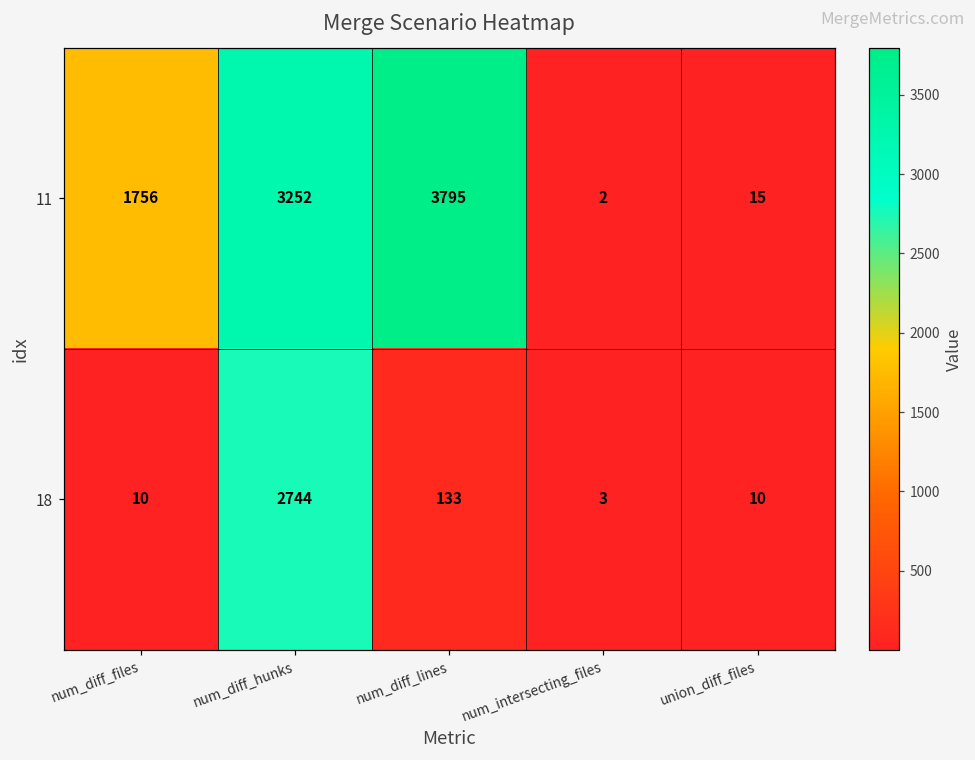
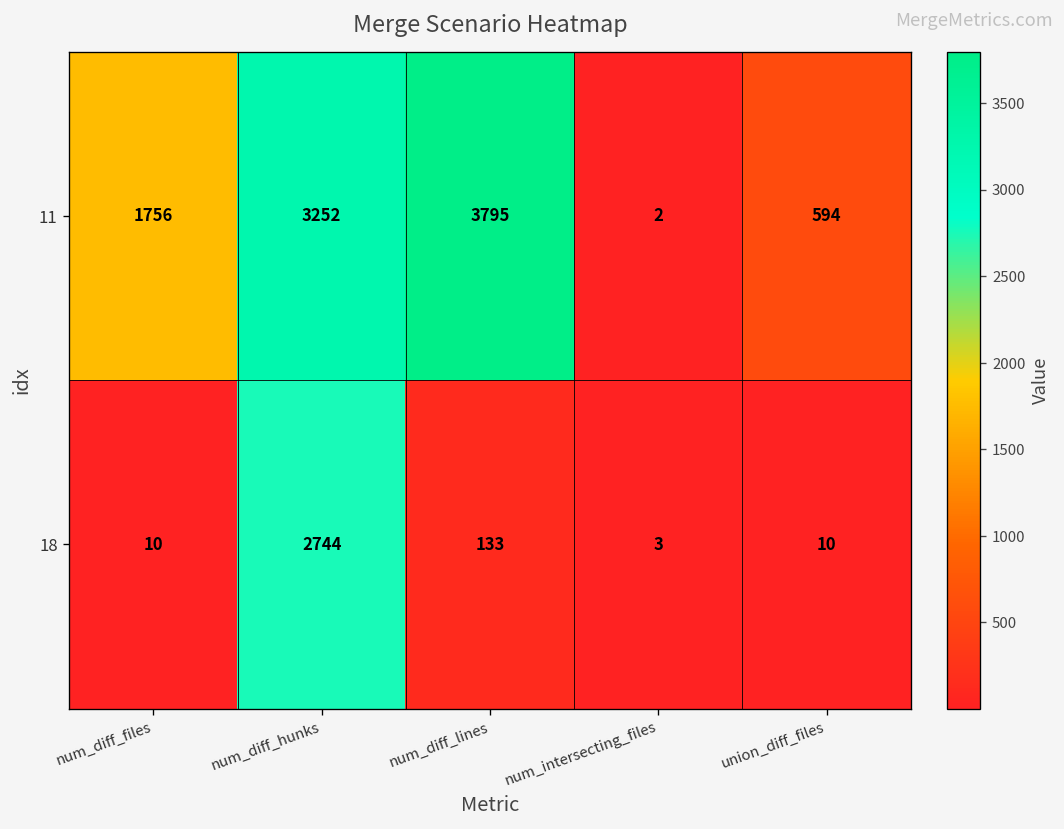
11, union_diff_files: 15 -> 594
